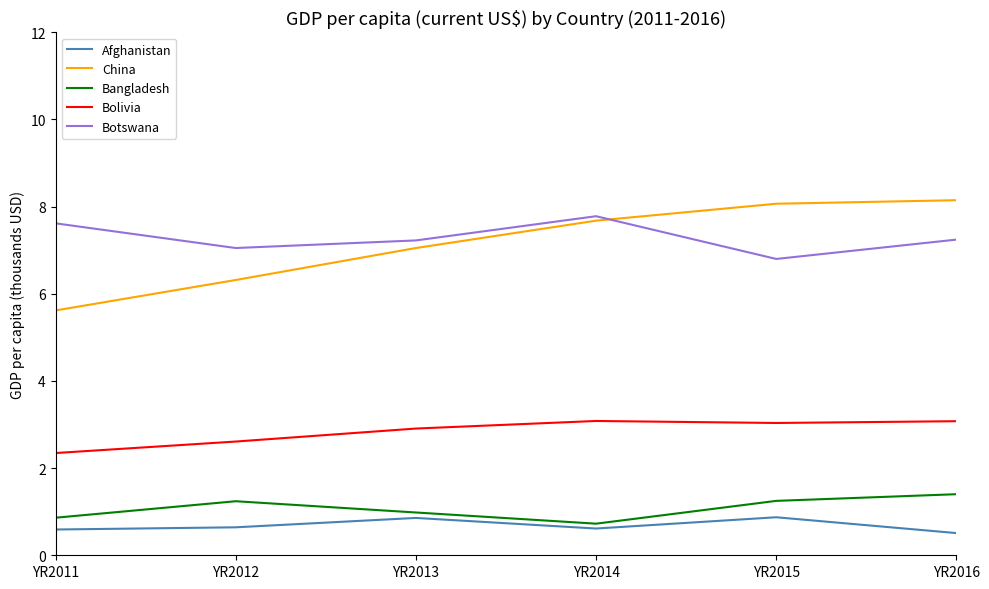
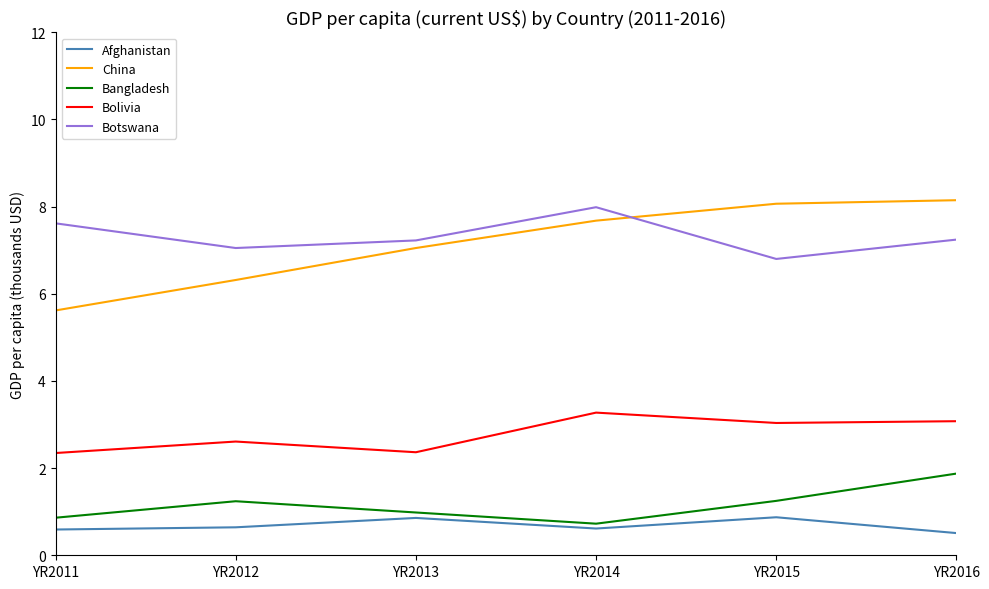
Bolivia, YR2013: 2.9 -> 2.4
Bolivia, YR2014: 3.1 -> 3.3
Botswana, YR2014: 7.8 -> 8.0
Bangladesh, YR2016: 1.4 -> 1.9
